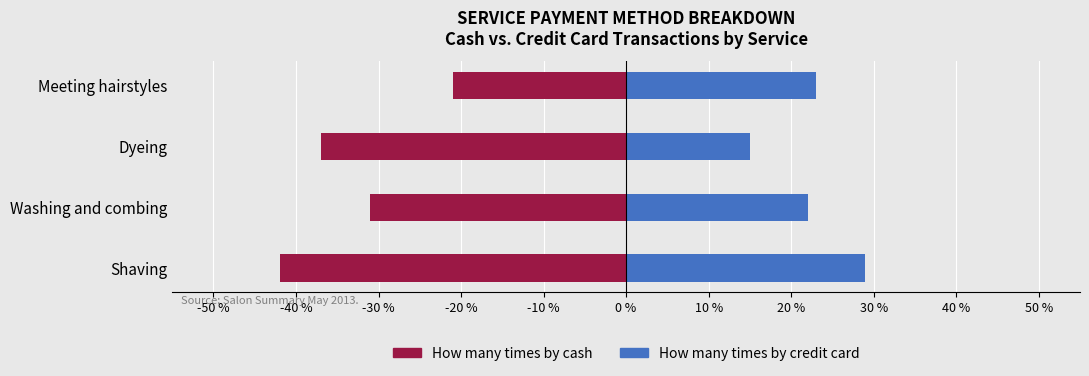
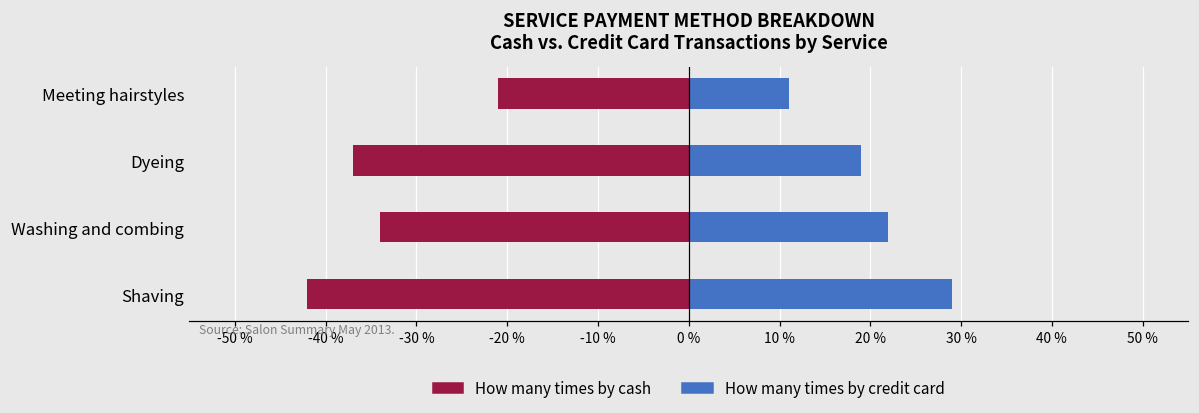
How many times by credit card, Meeting hairstyles: 23 % -> 11 %
How many times by credit card, Dyeing: 15 % -> 19 %
How many times by cash, Washing and combing: -31 % -> -34 %
